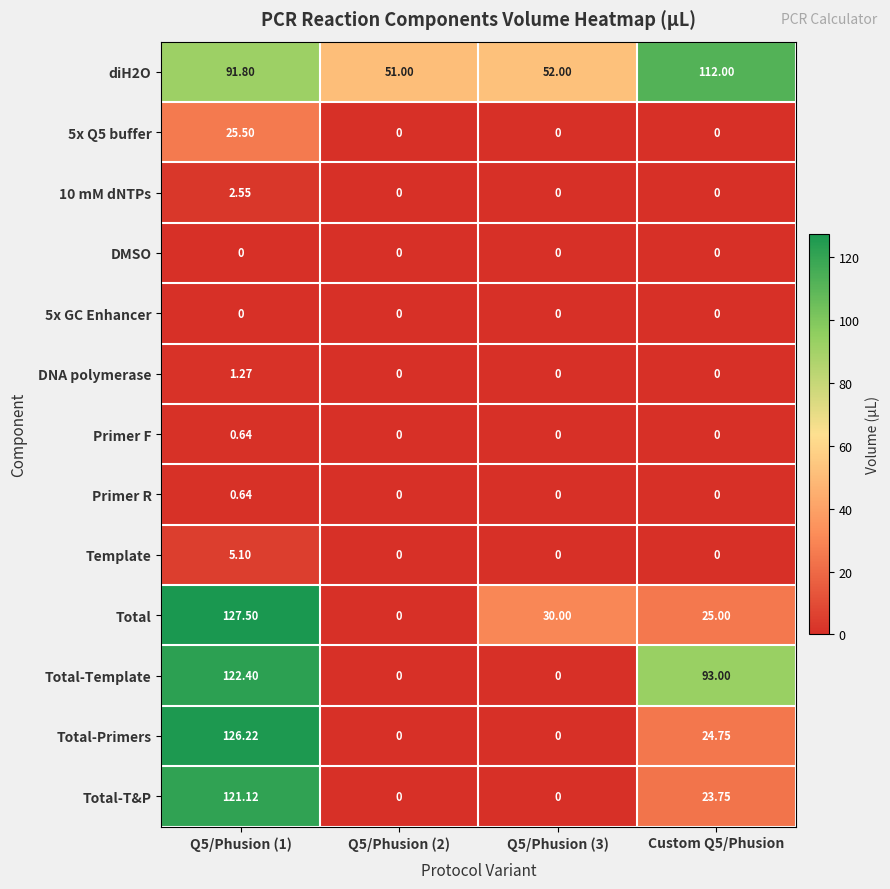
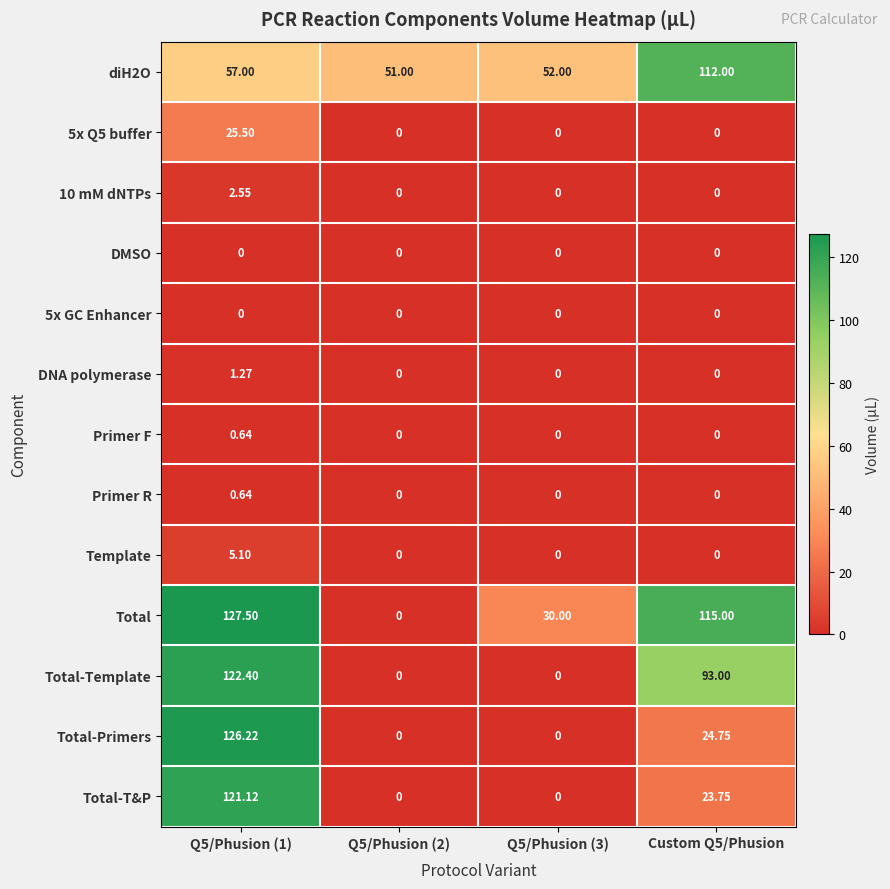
diH2O, Q5/Phusion (1): 91.80 -> 57.00
Total, Custom Q5/Phusion: 25.00 -> 115.00
